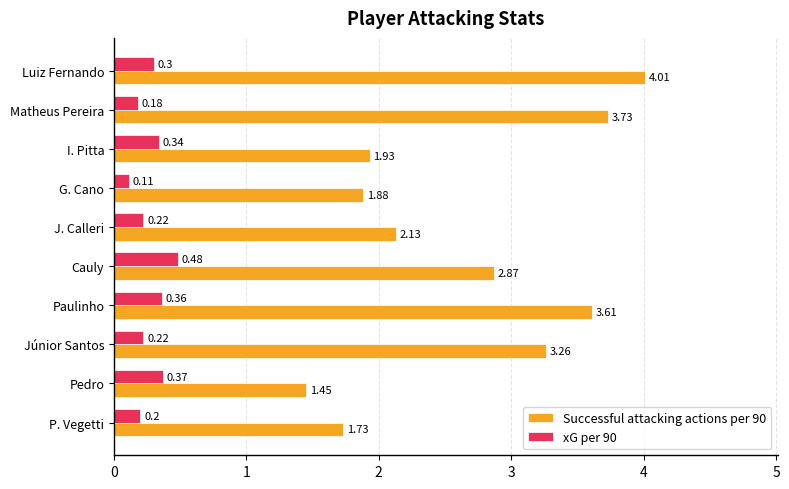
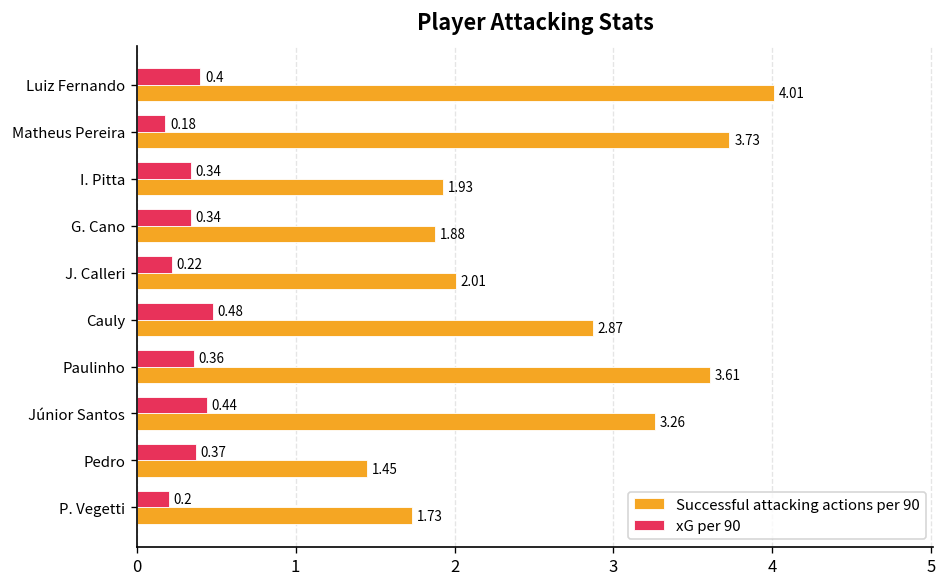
xG per 90, Luiz Fernando: 0.3 -> 0.4
xG per 90, G. Cano: 0.11 -> 0.34
Successful attacking actions per 90, J. Calleri: 2.13 -> 2.01
xG per 90, Júnior Santos: 0.22 -> 0.44
